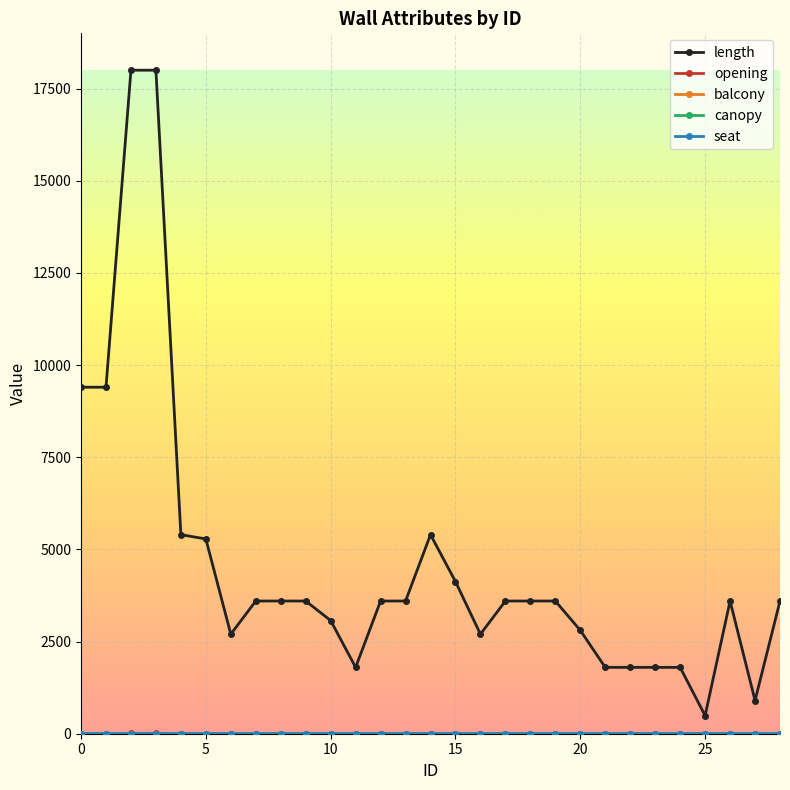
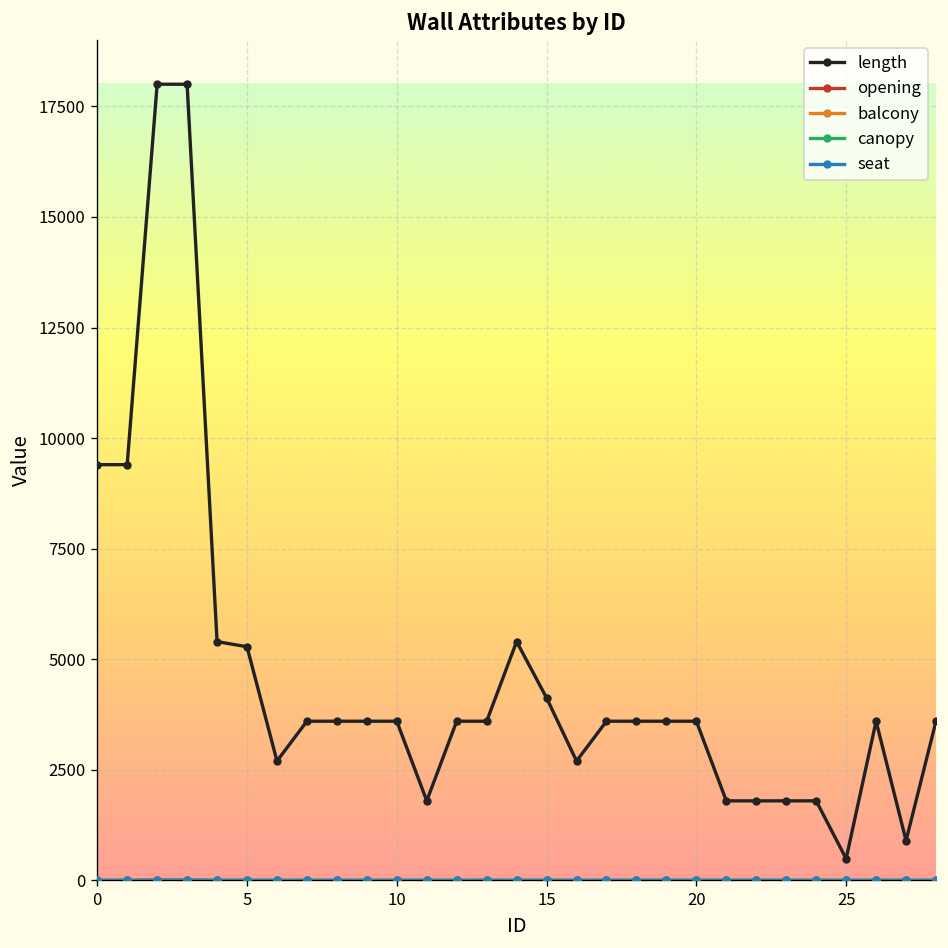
length, 10: 3100 -> 3600
length, 20: 2800 -> 3600
